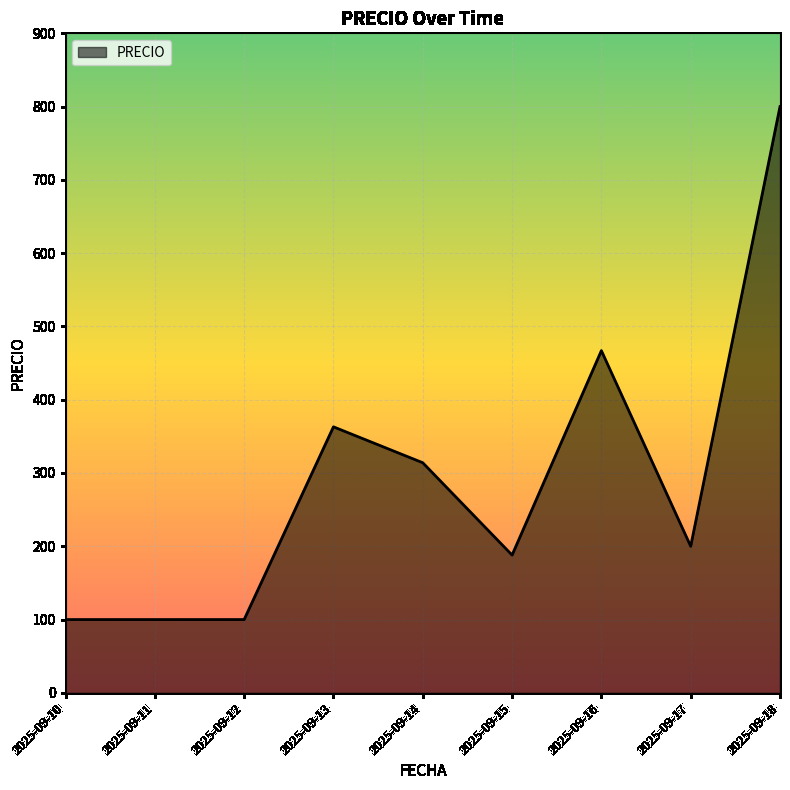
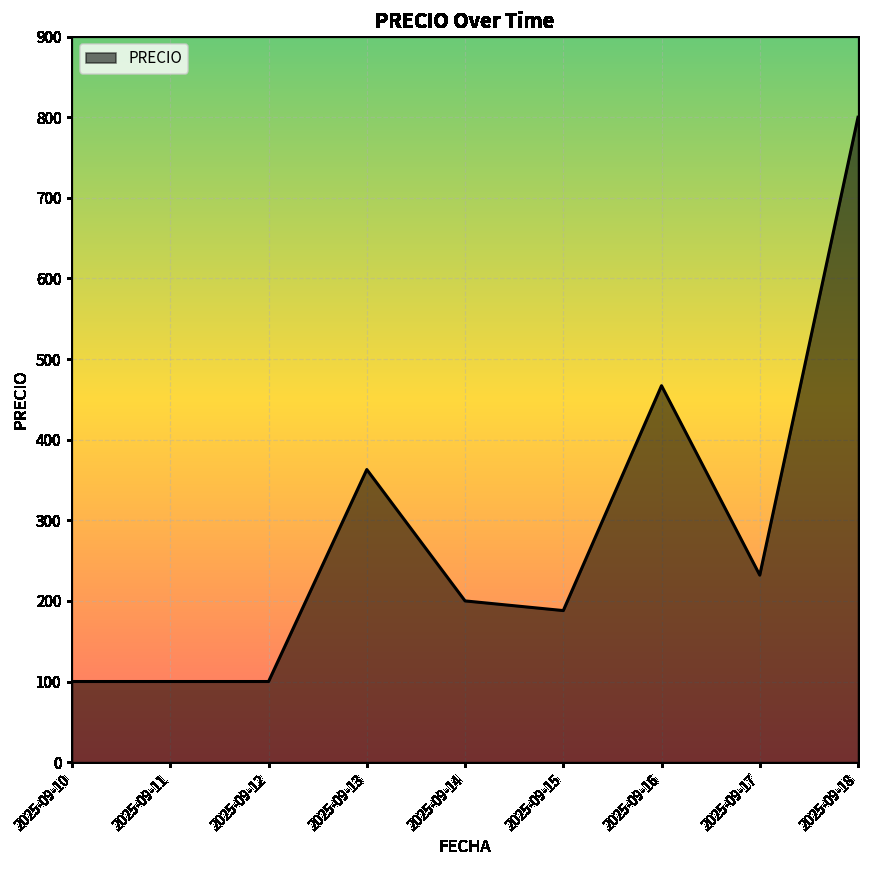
2025-09-14: 310 -> 200
2025-09-17: 200 -> 230
